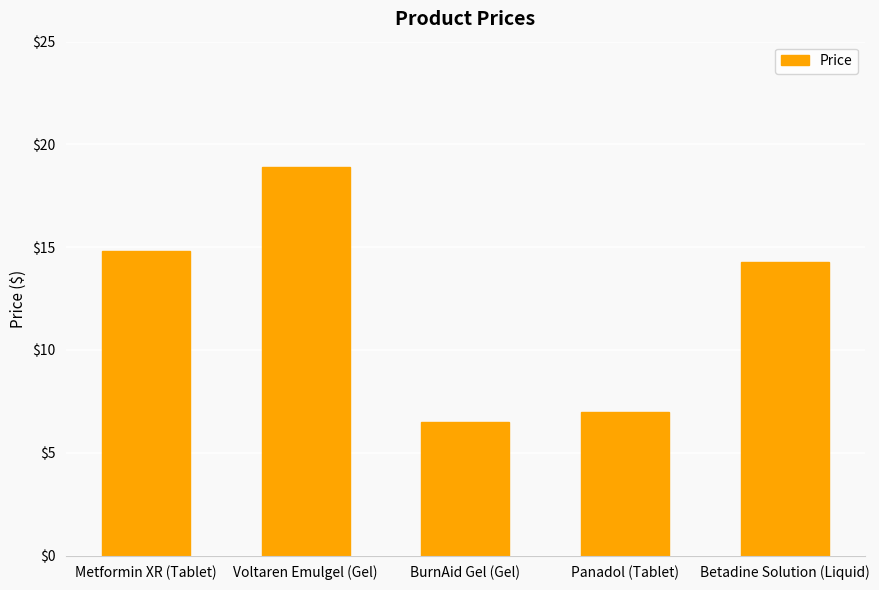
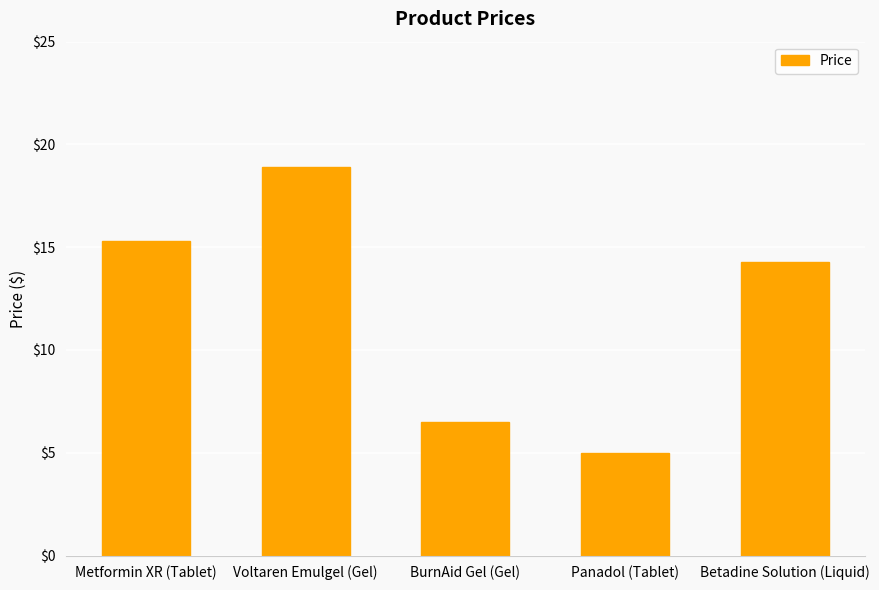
Metformin XR (Tablet): $14.8 -> $15.3
Panadol (Tablet): $7 -> $5
